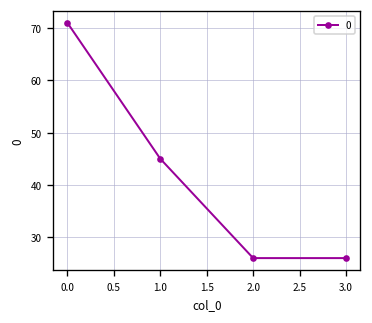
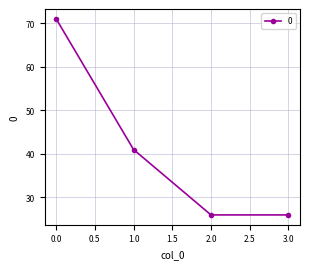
1.0: 45 -> 41
